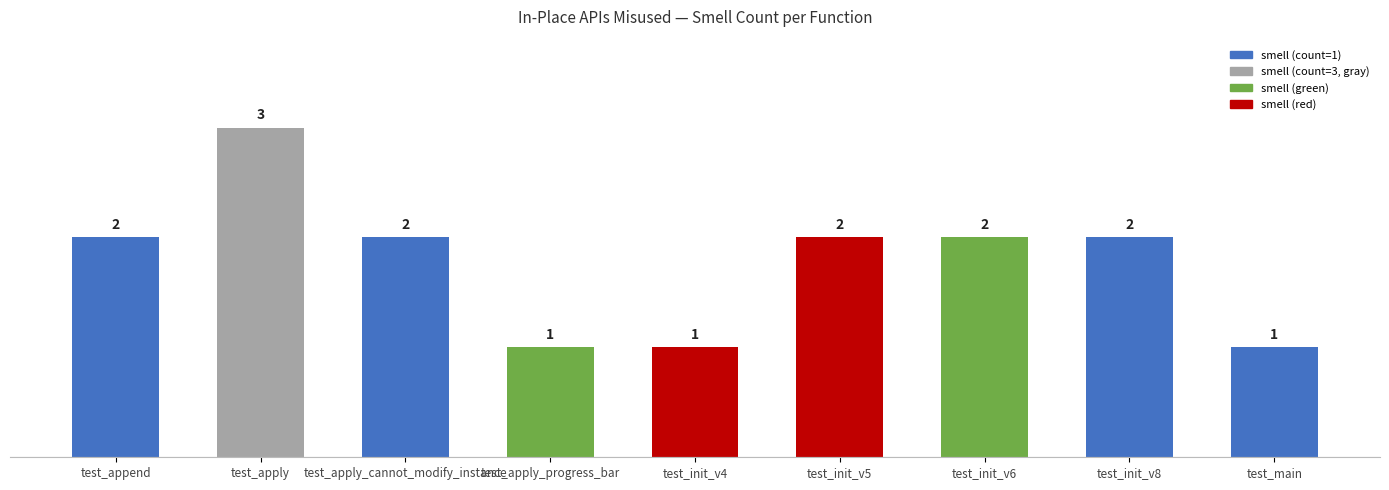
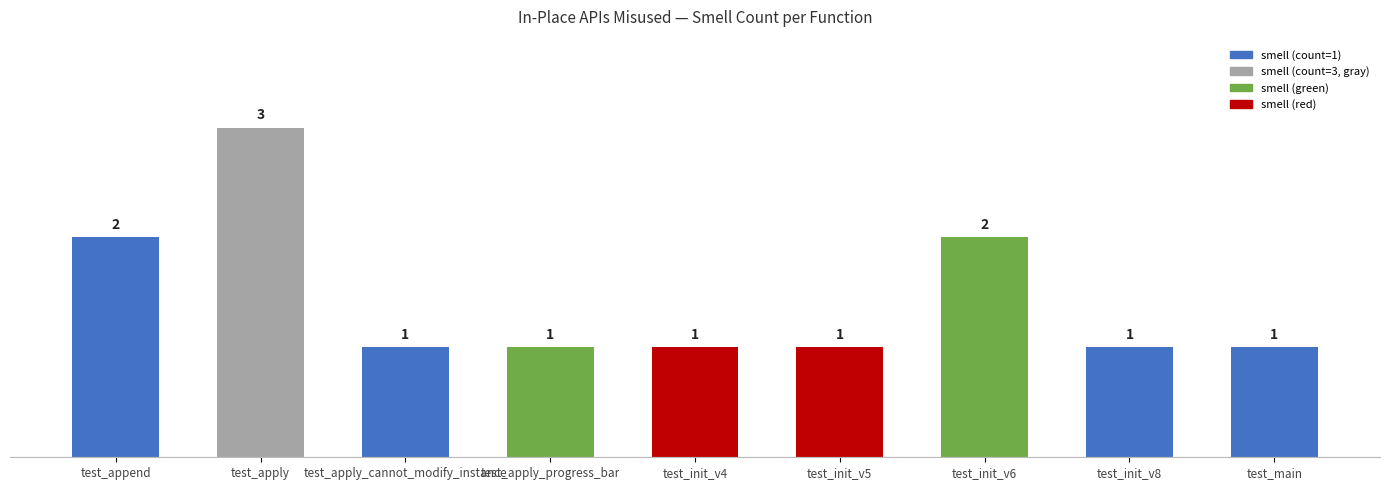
test_apply_cannot_modify_instance: 2 -> 1
test_init_v5: 2 -> 1
test_init_v8: 2 -> 1
